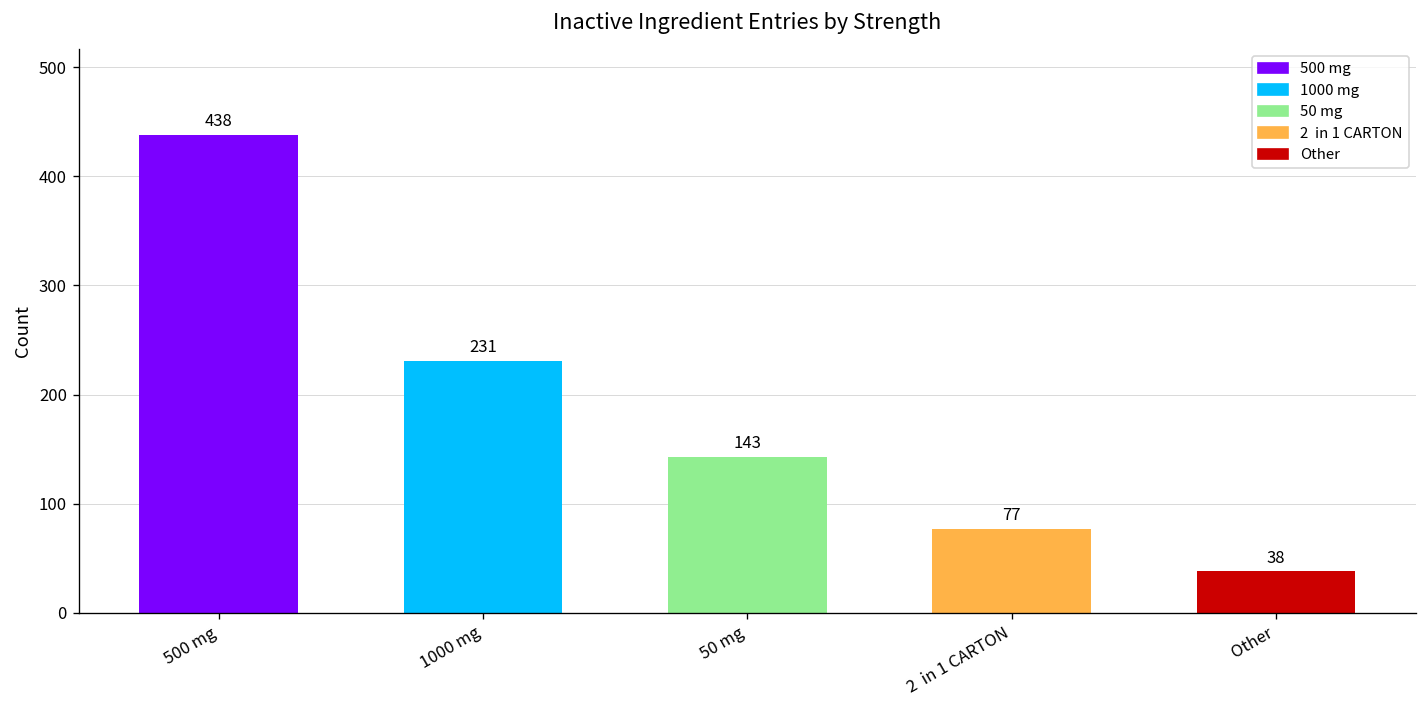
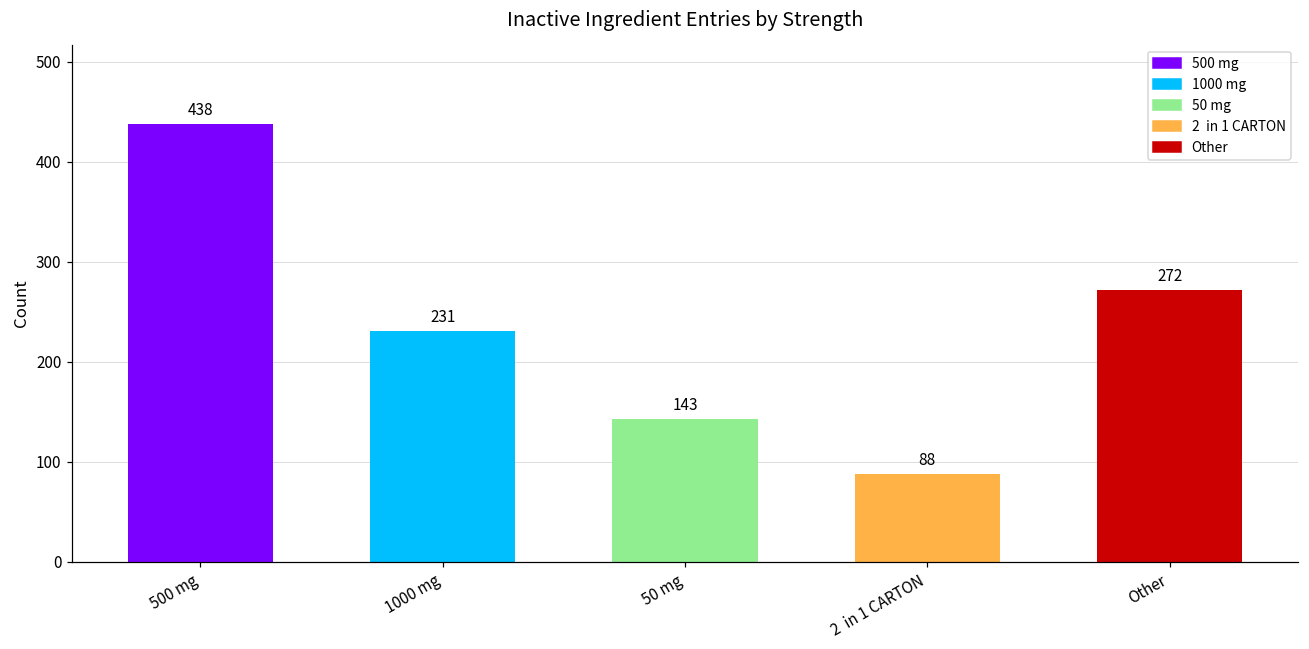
2 in 1 CARTON: 77 -> 88
Other: 38 -> 272
